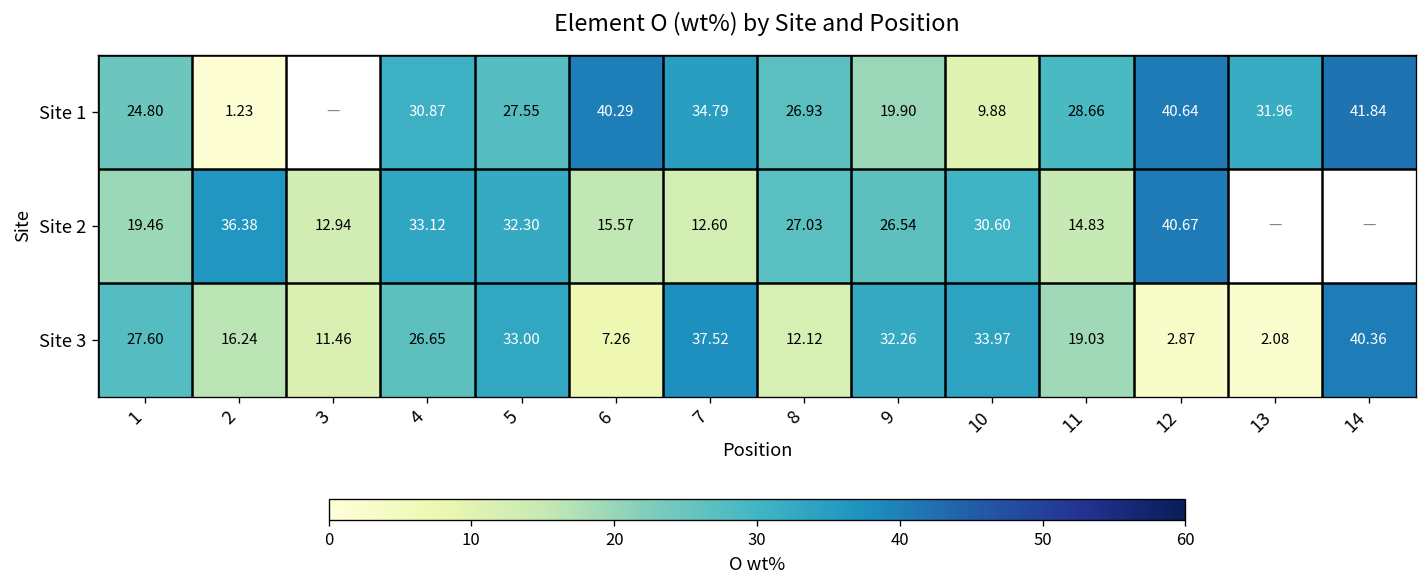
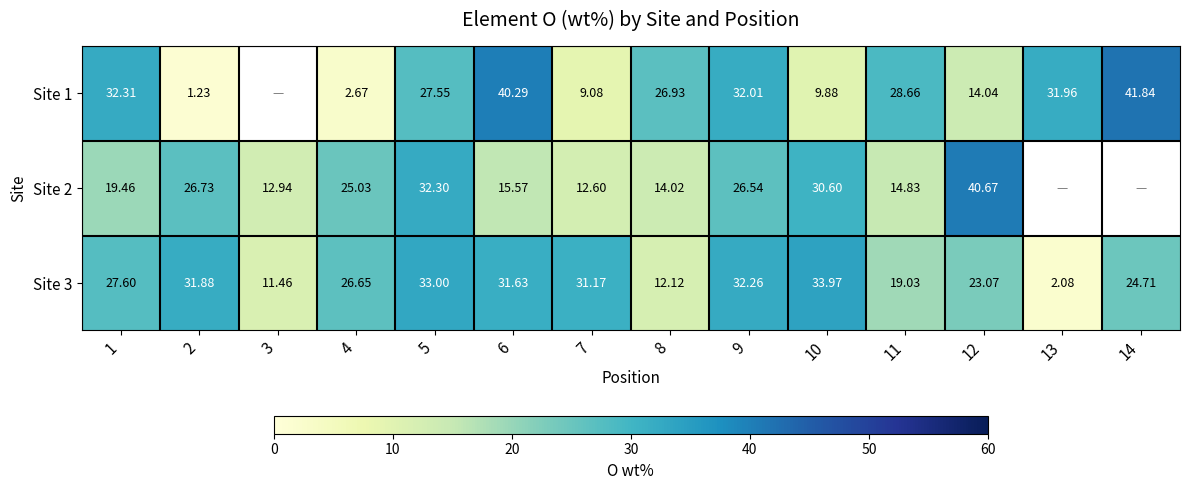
Site 1, 1: 24.80 -> 32.31
Site 1, 4: 30.87 -> 2.67
Site 1, 7: 34.79 -> 9.08
Site 1, 9: 19.90 -> 32.01
Site 1, 12: 40.64 -> 14.04
Site 2, 2: 36.38 -> 26.73
Site 2, 4: 33.12 -> 25.03
Site 2, 8: 27.03 -> 14.02
Site 3, 2: 16.24 -> 31.88
Site 3, 6: 7.26 -> 31.63
Site 3, 7: 37.52 -> 31.17
Site 3, 12: 2.87 -> 23.07
Site 3, 14: 40.36 -> 24.71
